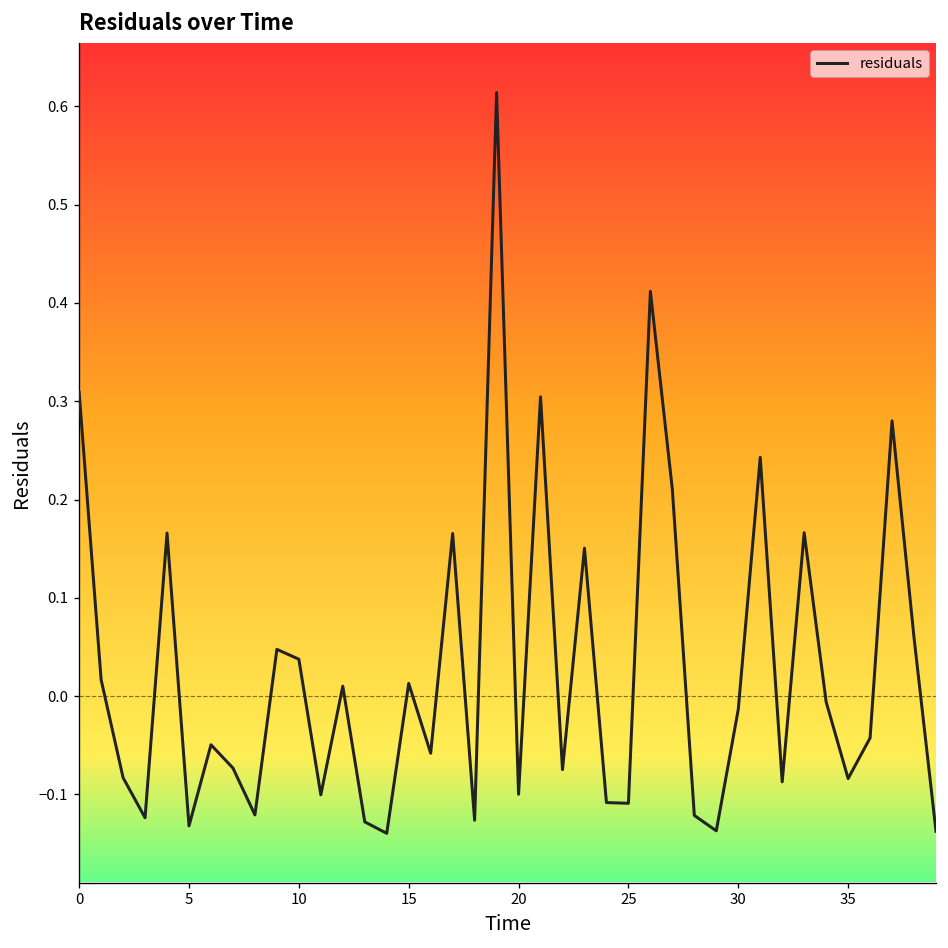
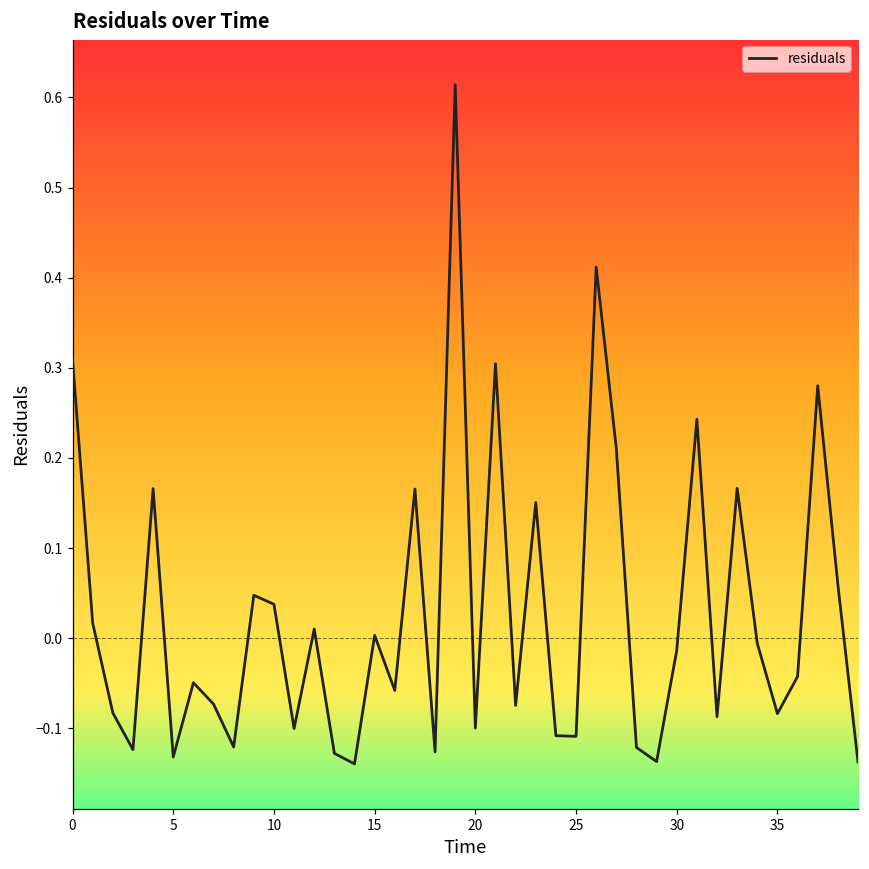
15: 0.01 -> 0.00
